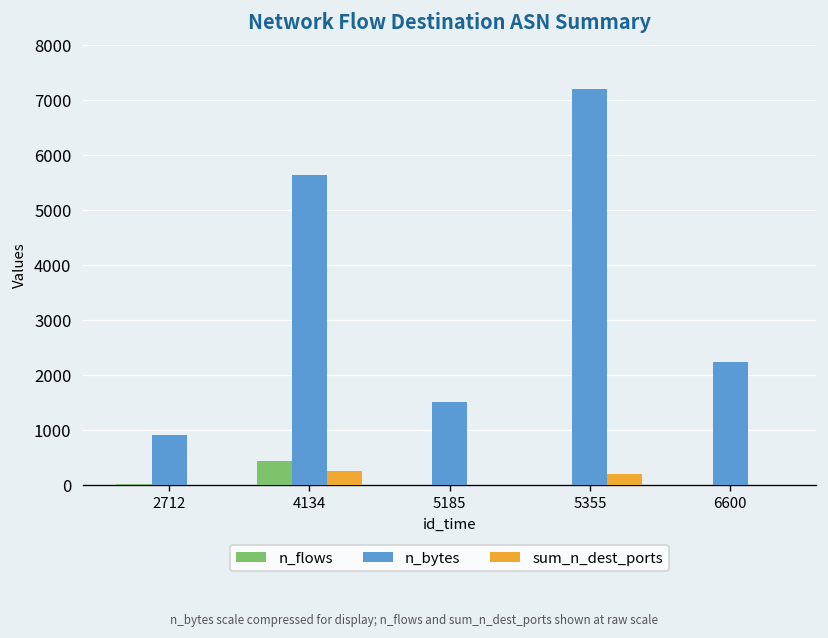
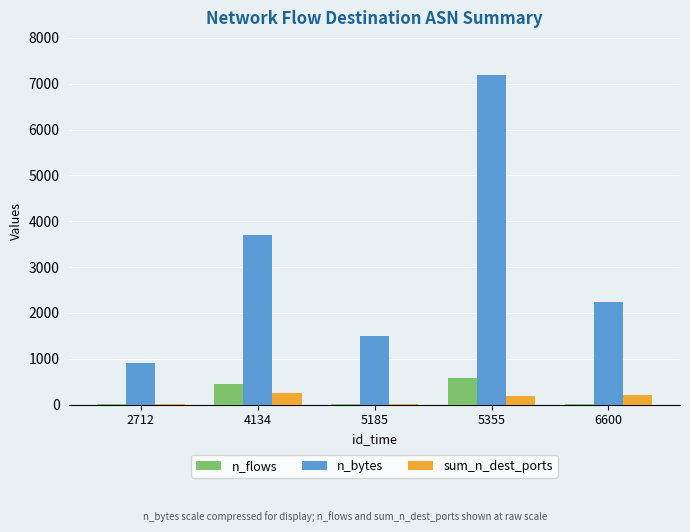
n_bytes, 4134: 5600 -> 3700
n_flows, 5355: 0 -> 600
sum_n_dest_ports, 6600: 0 -> 200
